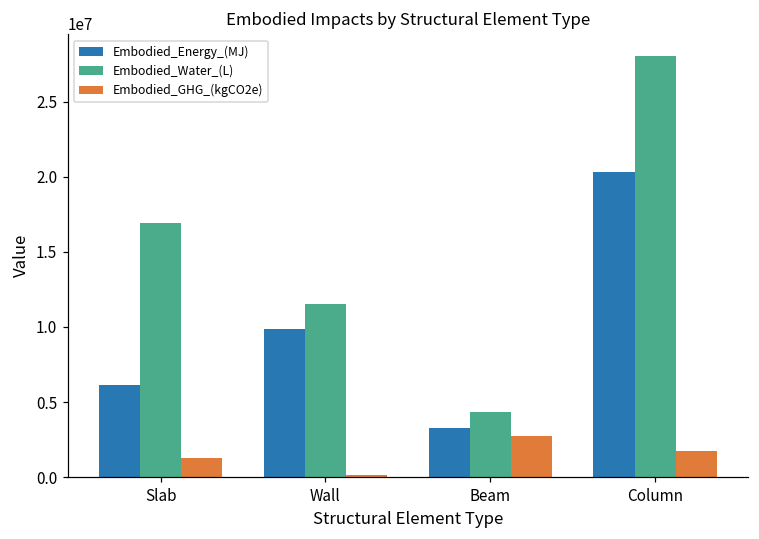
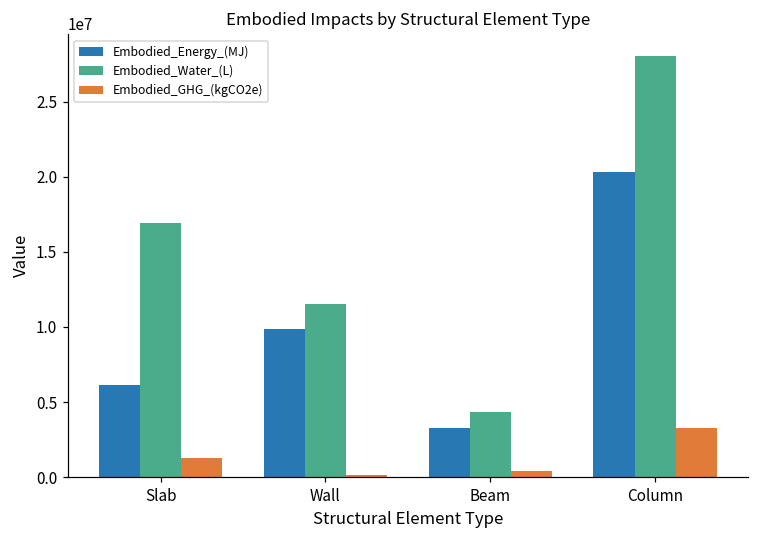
Embodied_GHG_(kgCO2e), Beam: 2800000 -> 400000
Embodied_GHG_(kgCO2e), Column: 1700000 -> 3300000
